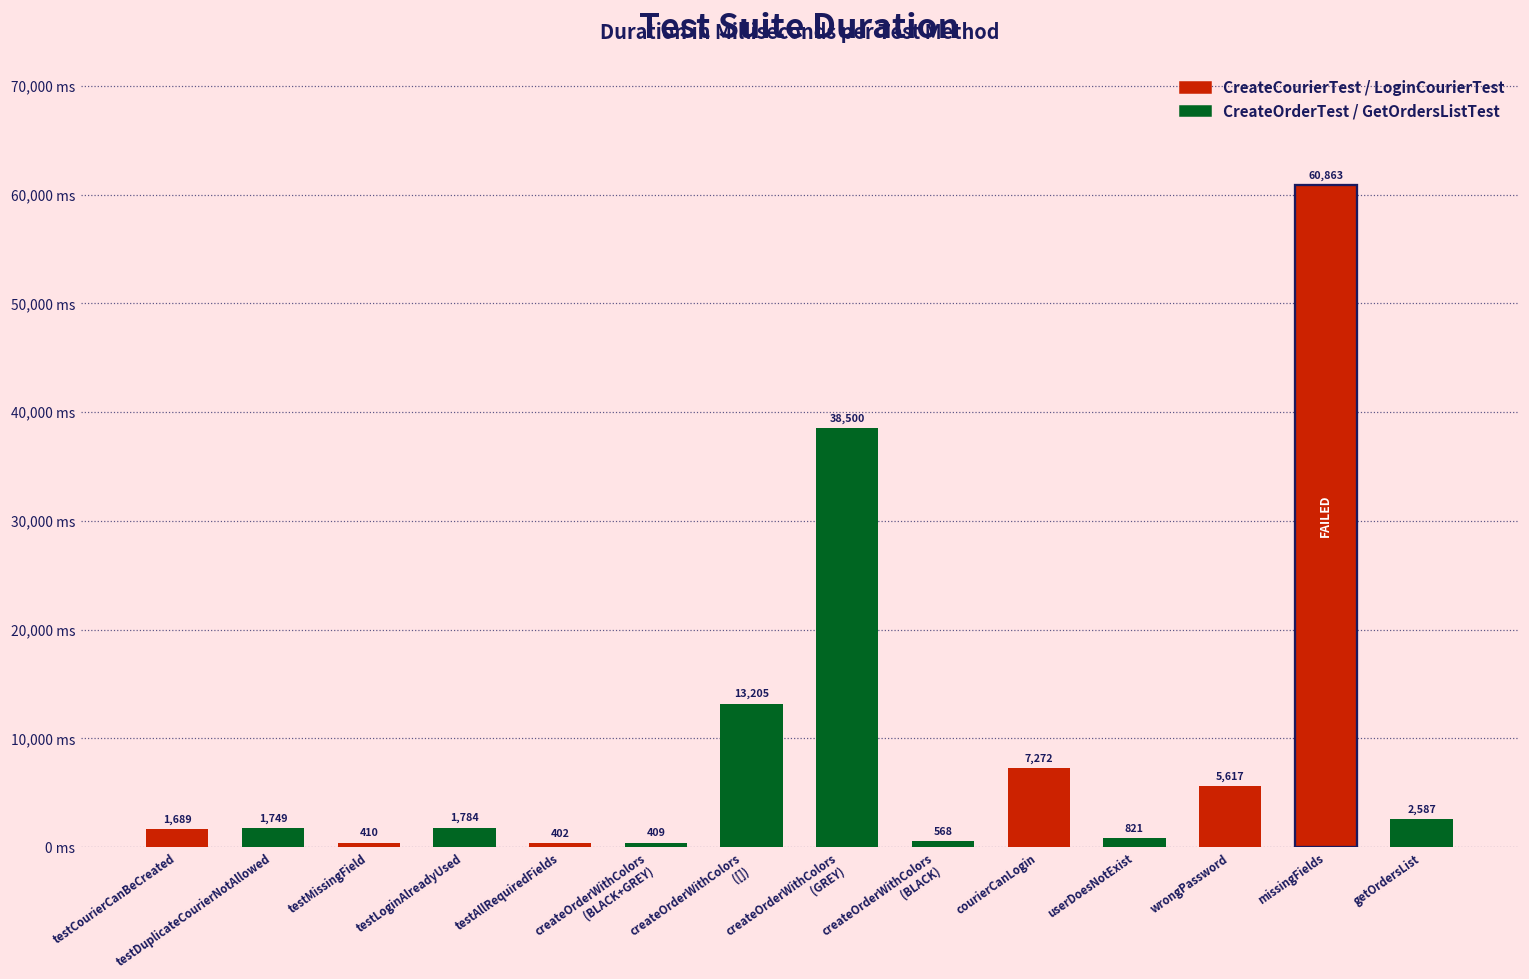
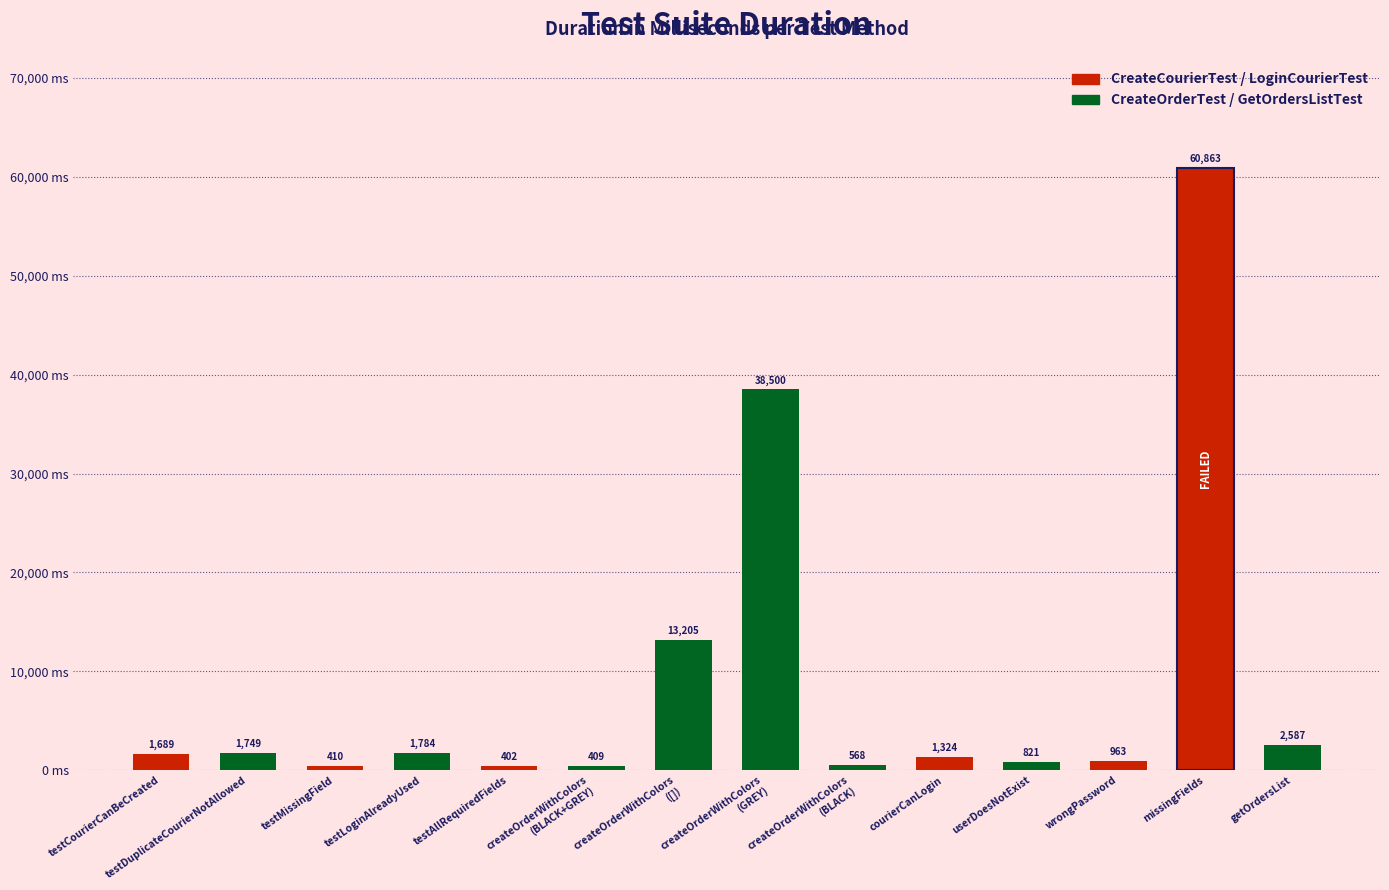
courierCanLogin: 7,272 -> 1,324
wrongPassword: 5,617 -> 963
